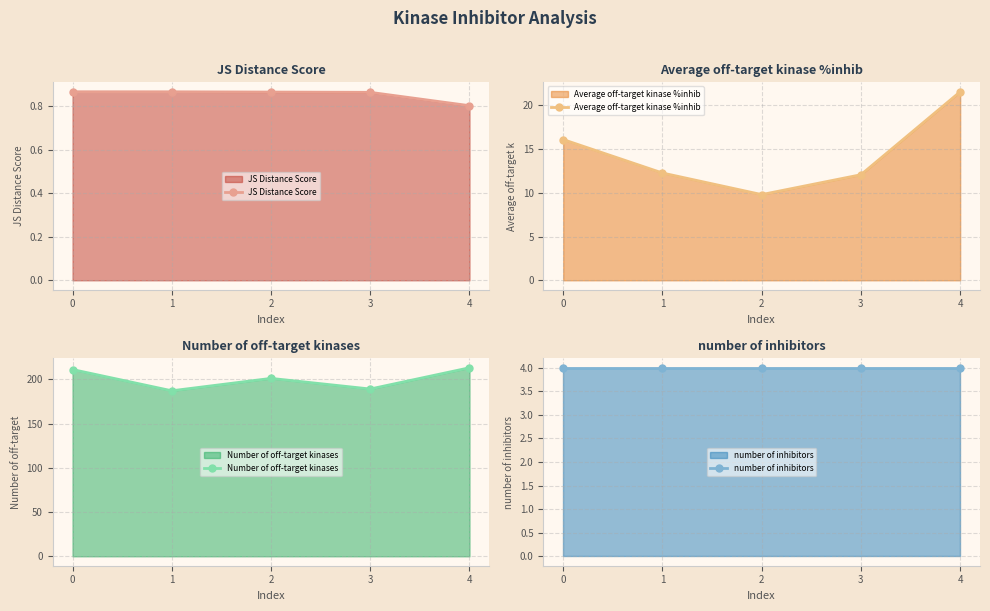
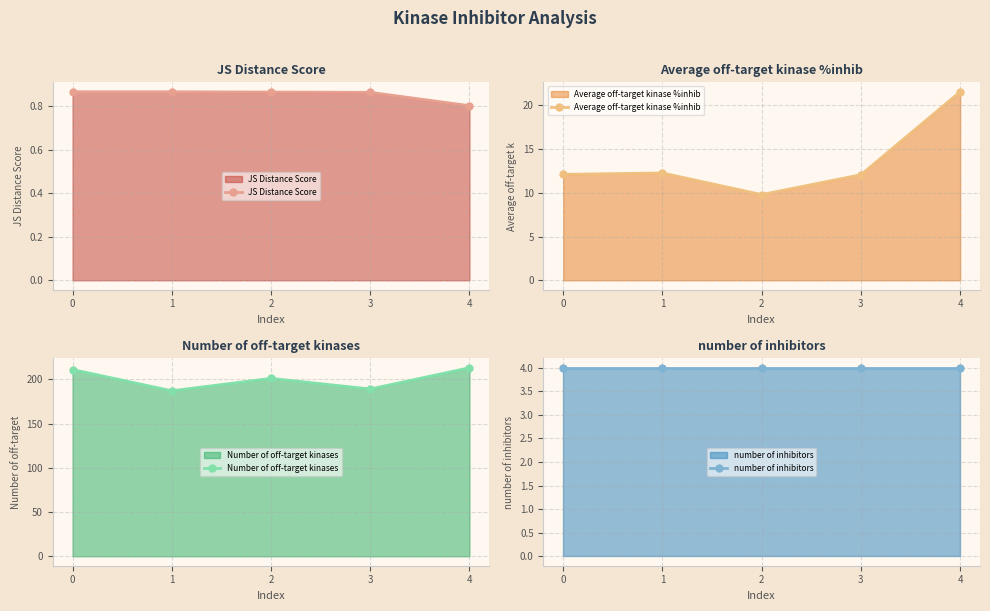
Average off-target kinase %inhib, 0: 16 -> 12
